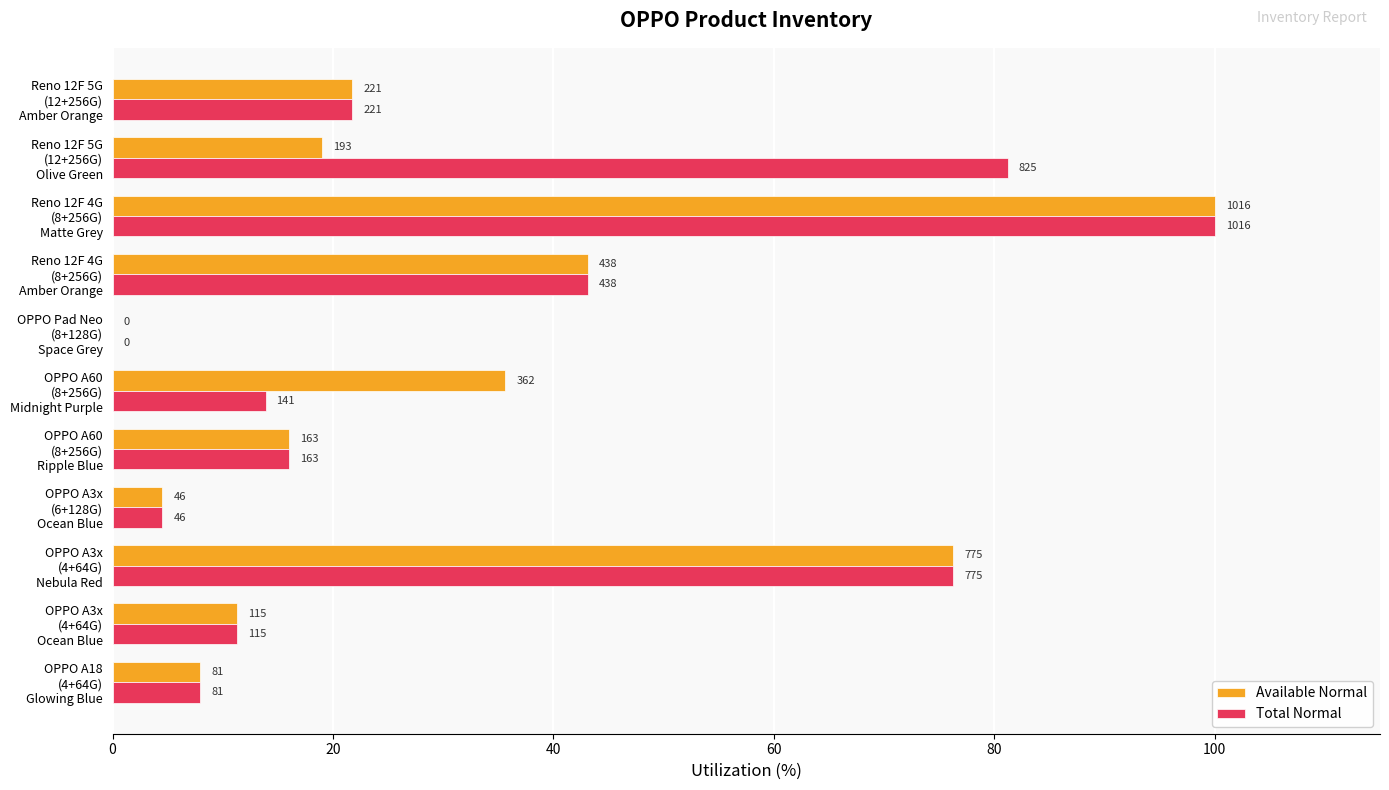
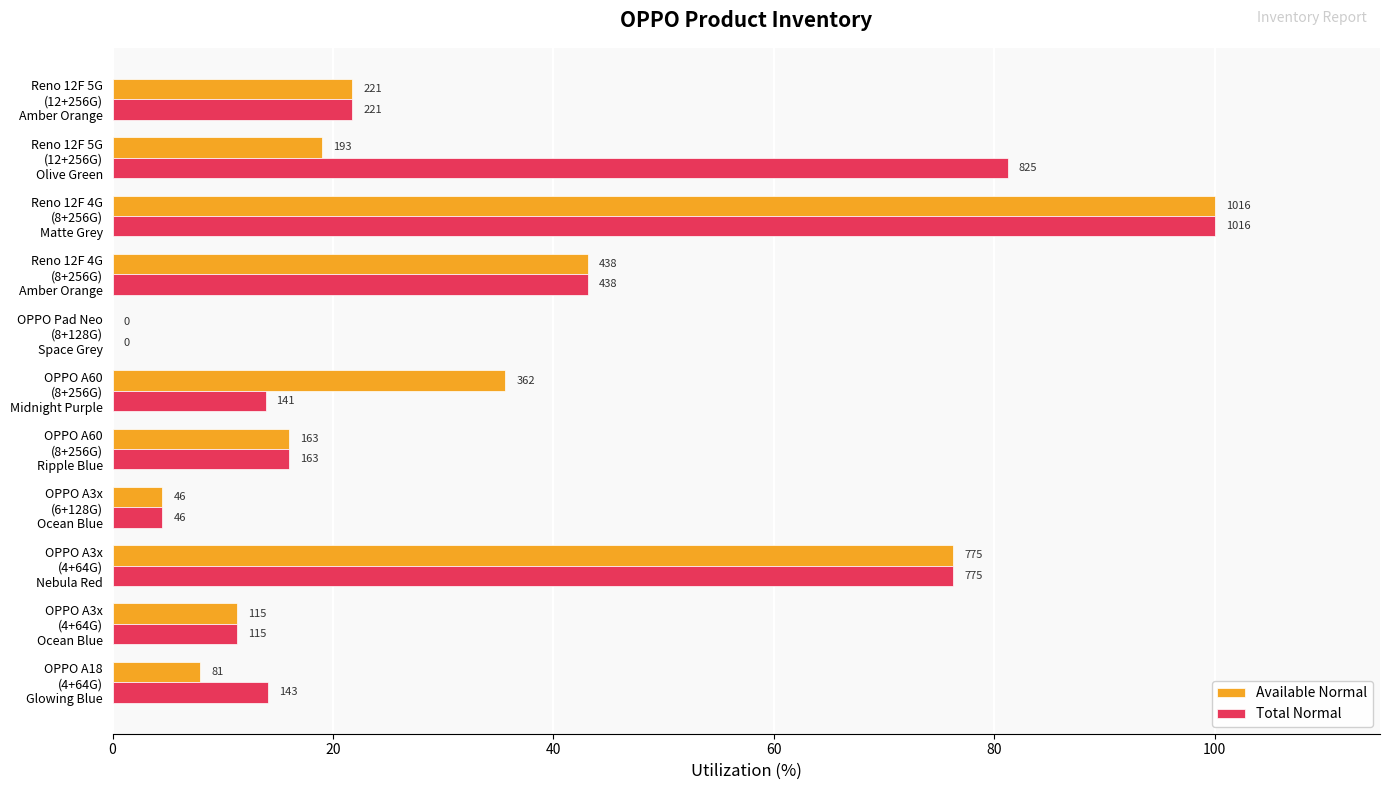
Total Normal, OPPO A18 (4+64G) Glowing Blue: 81 -> 143
